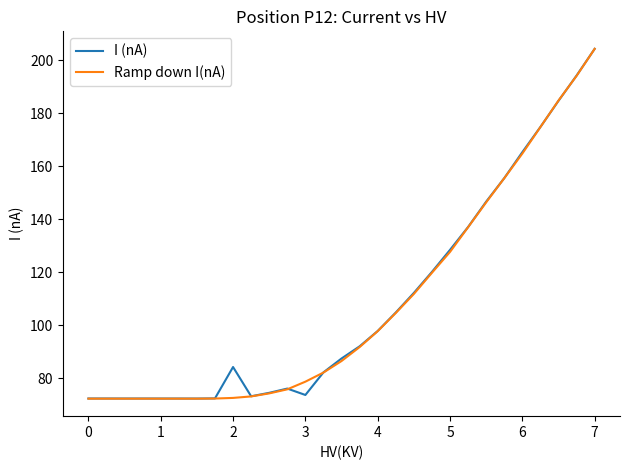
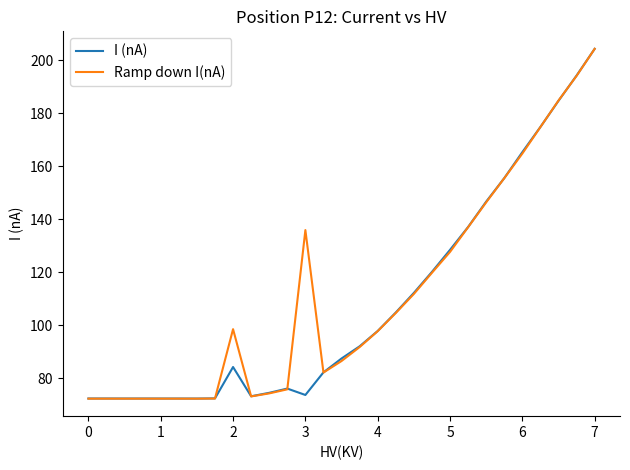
Ramp down I(nA), 2: 73 -> 99
Ramp down I(nA), 3: 79 -> 136
